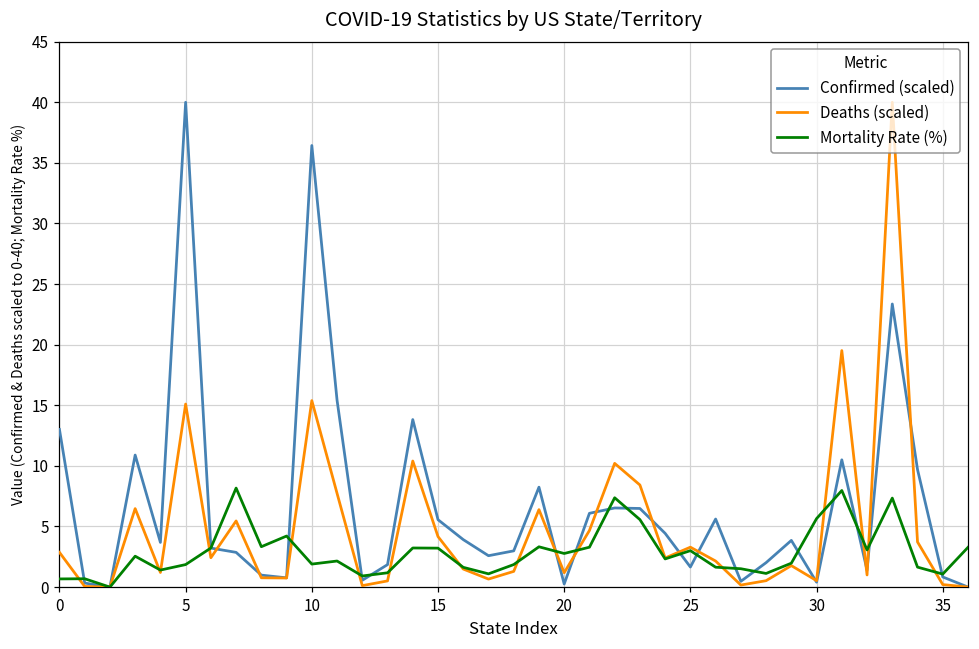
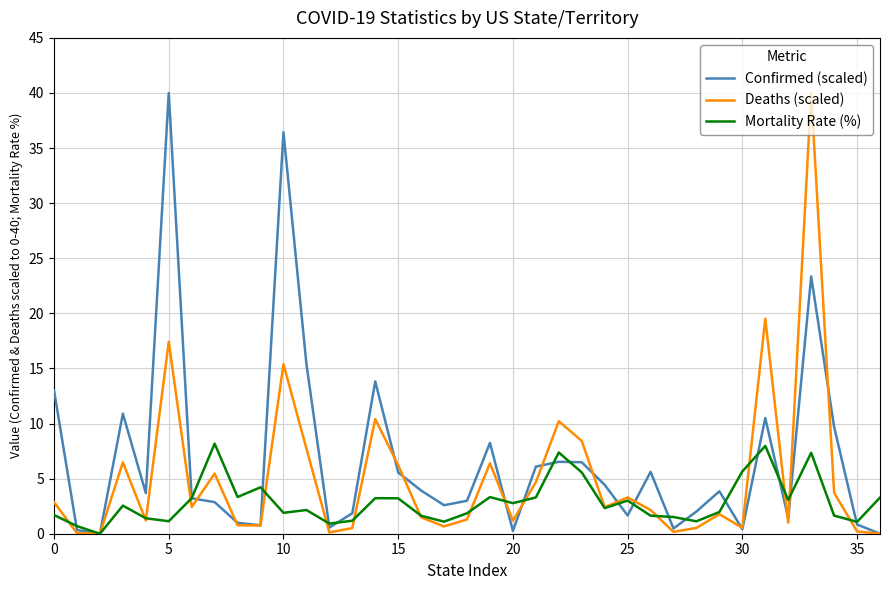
Mortality Rate (%), 0: 0.7 -> 1.7
Deaths (scaled), 5: 15.1 -> 17.4
Mortality Rate (%), 5: 1.9 -> 1.1
Deaths (scaled), 15: 4.2 -> 6.2
